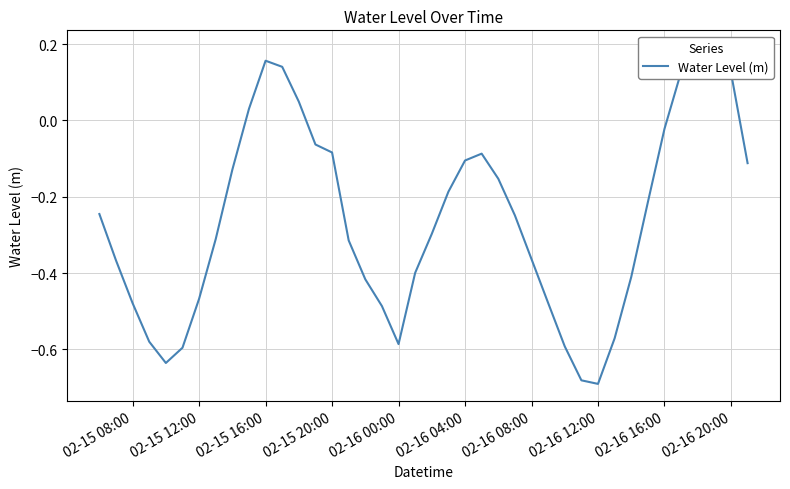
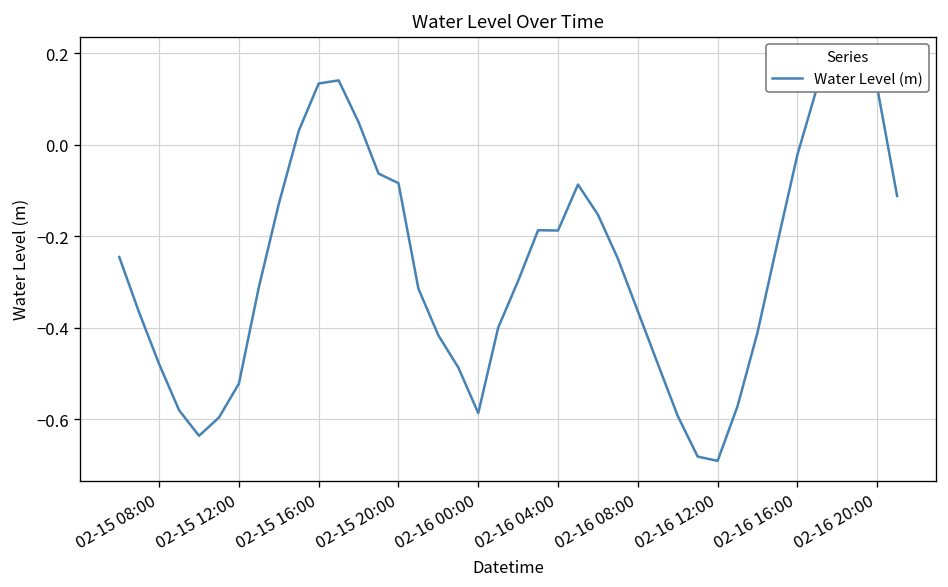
02-15 12:00: -0.47 -> -0.52
02-15 16:00: 0.16 -> 0.13
02-16 04:00: -0.11 -> -0.19
